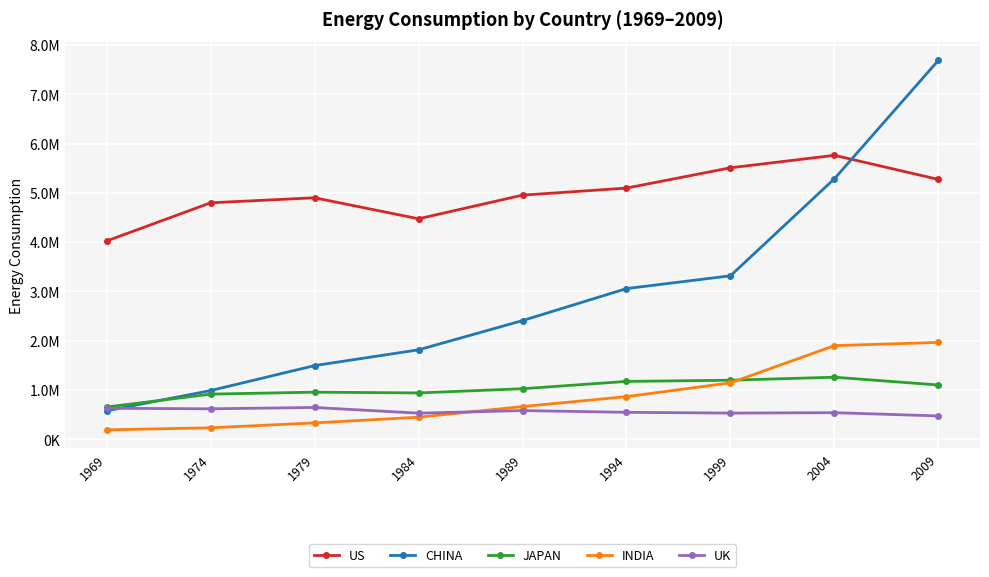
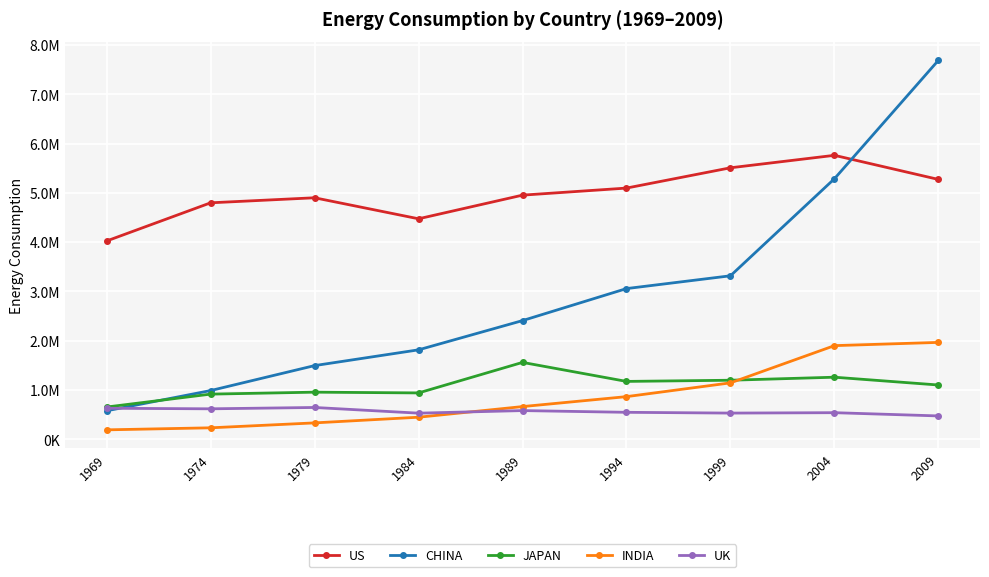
JAPAN, 1989: 1000000 -> 1600000
